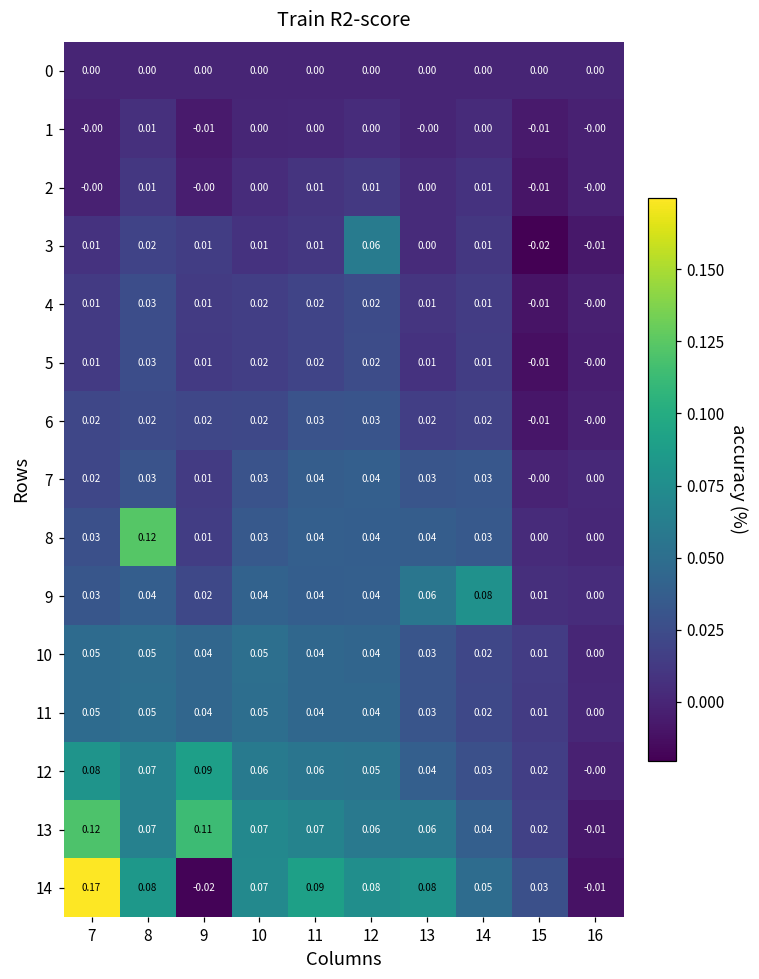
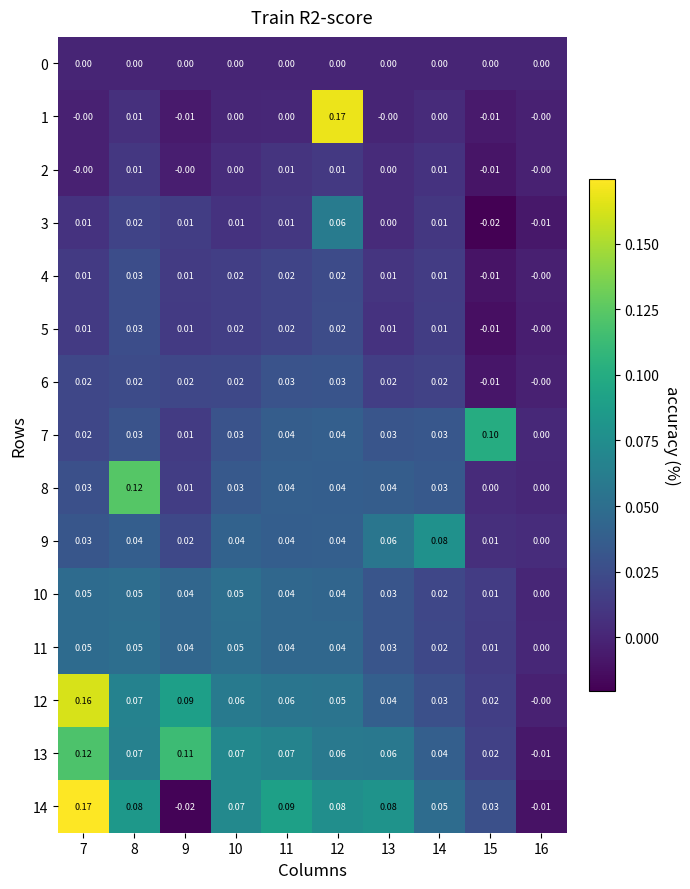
1, 12: 0.00 -> 0.17
7, 15: -0.00 -> 0.10
12, 7: 0.08 -> 0.16
